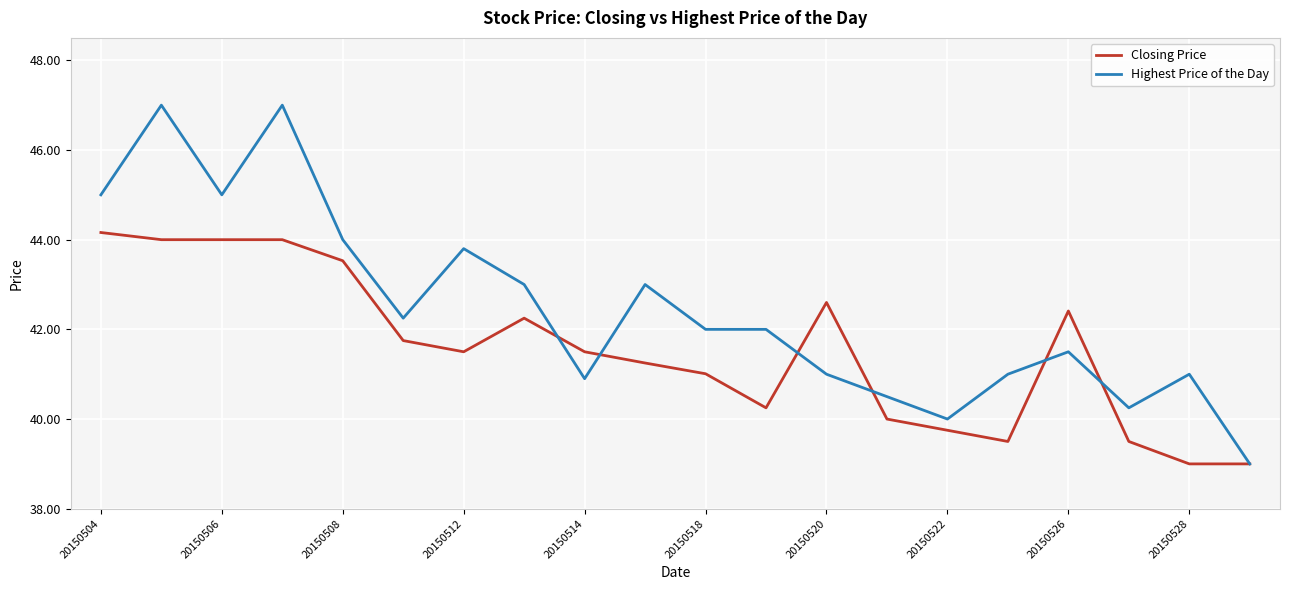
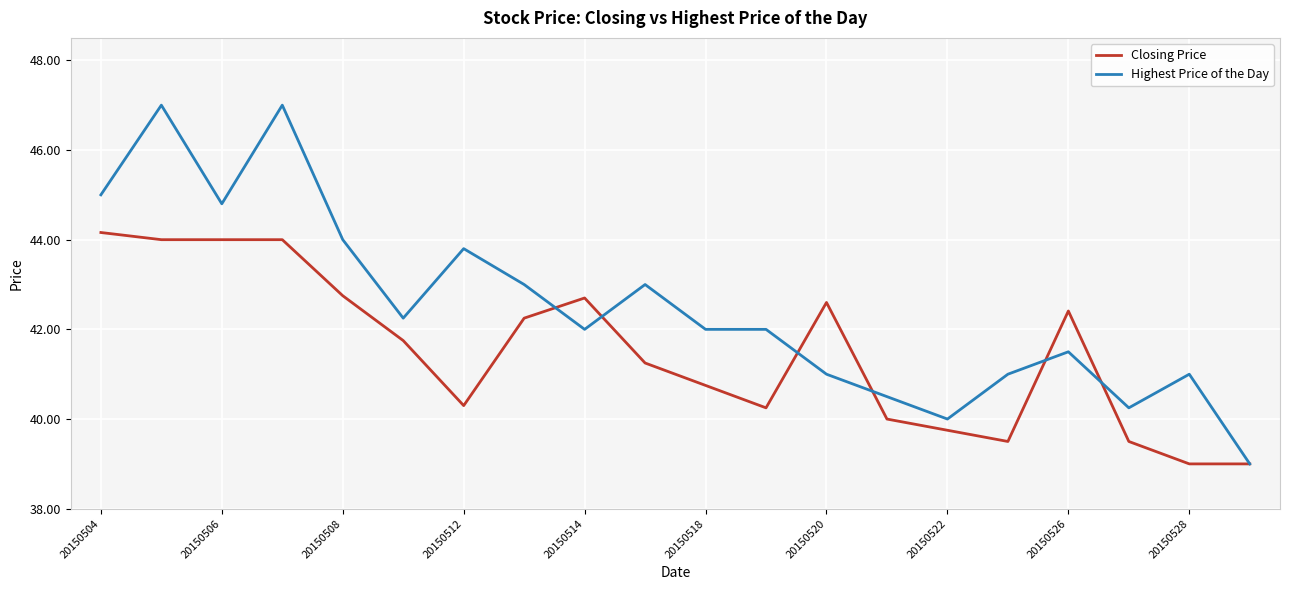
Highest Price of the Day, 20150506: 45.0 -> 44.8
Closing Price, 20150508: 43.5 -> 42.8
Closing Price, 20150512: 41.5 -> 40.3
Closing Price, 20150514: 41.5 -> 42.7
Highest Price of the Day, 20150514: 40.9 -> 42.0
Closing Price, 20150518: 41.0 -> 40.8
